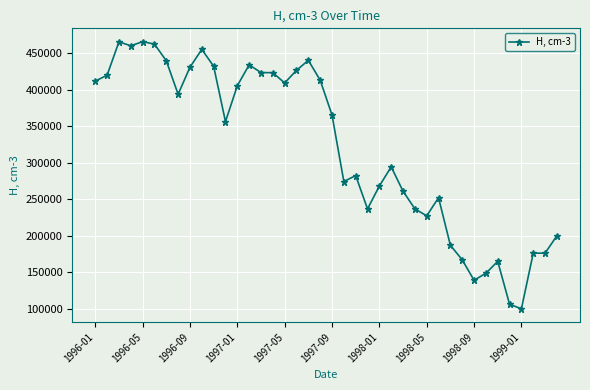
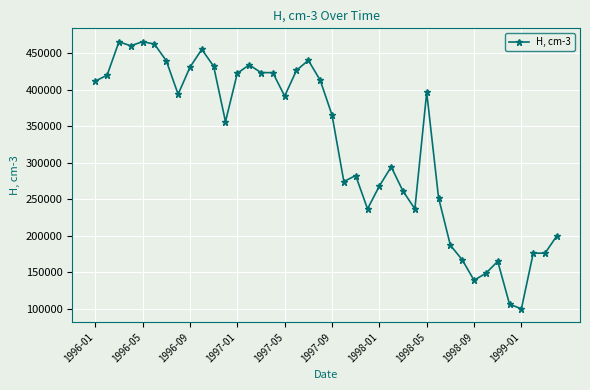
1997-01: 410000 -> 420000
1997-05: 410000 -> 390000
1998-05: 230000 -> 400000
